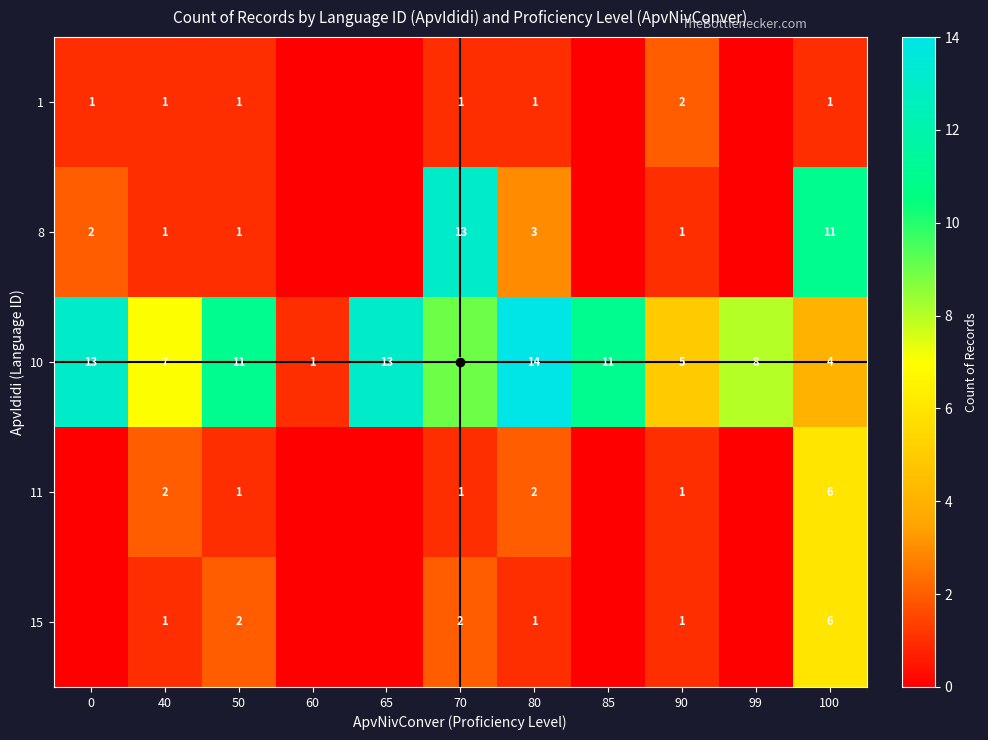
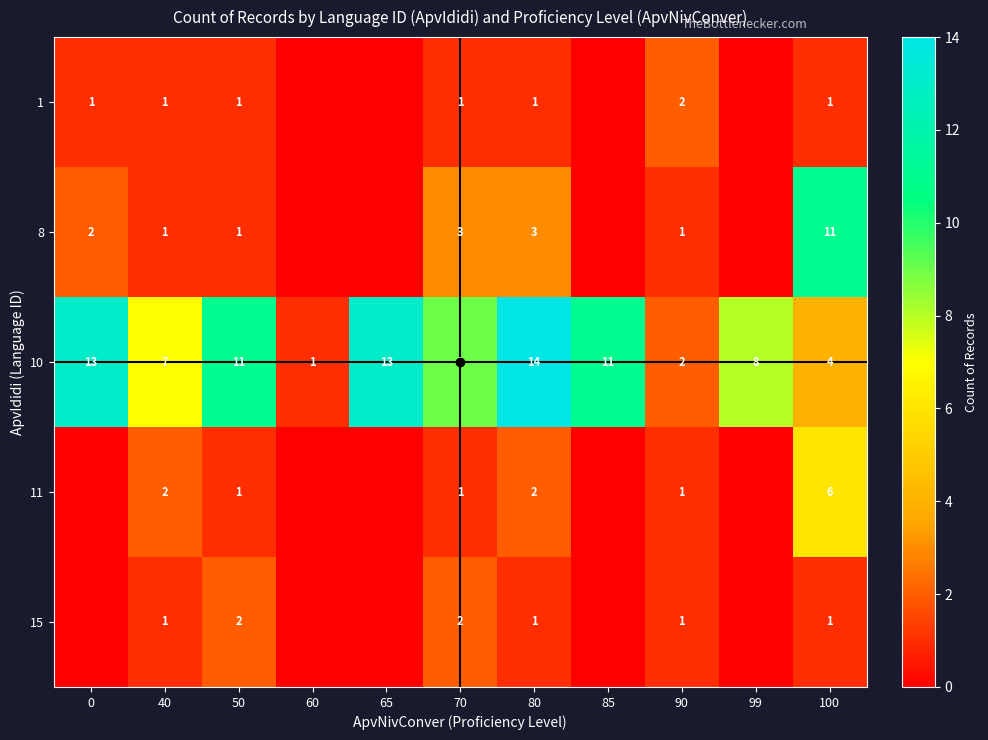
8, 70: 13 -> 3
10, 90: 5 -> 2
15, 100: 6 -> 1
